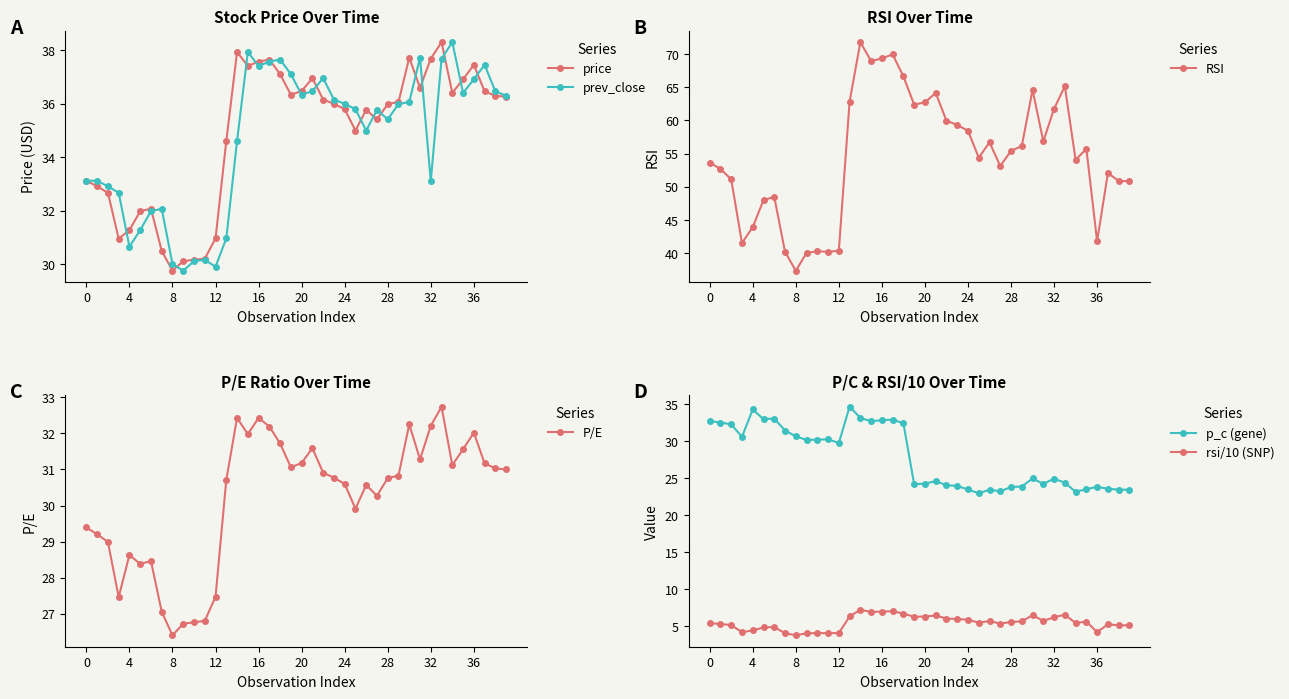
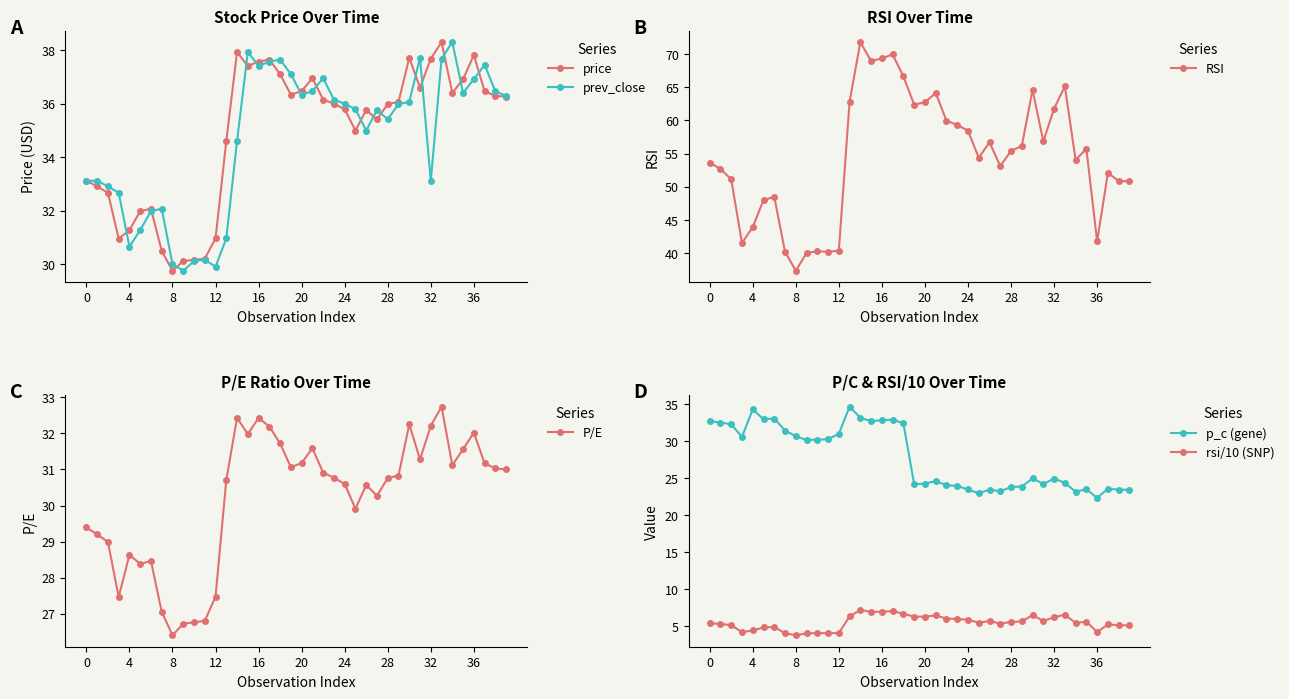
Stock Price Over Time, price, 36: 37.5 -> 37.8
P/C & RSI/10 Over Time, p_c (gene), 12: 30 -> 31
P/C & RSI/10 Over Time, p_c (gene), 36: 24 -> 22
